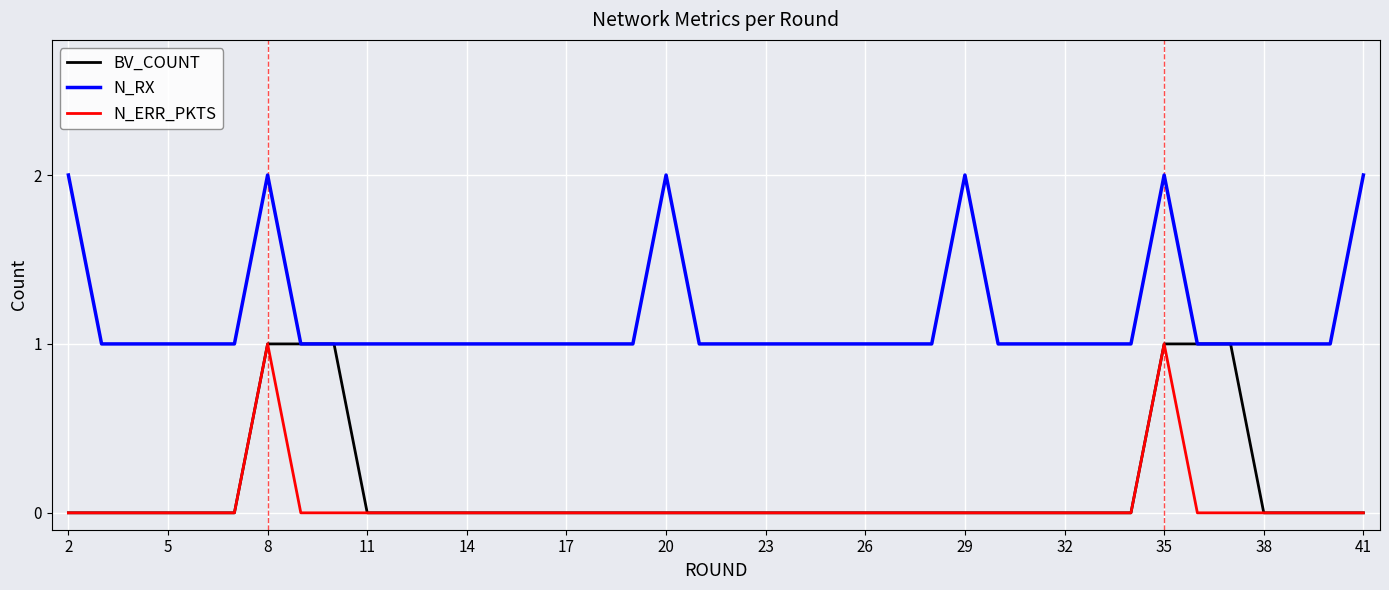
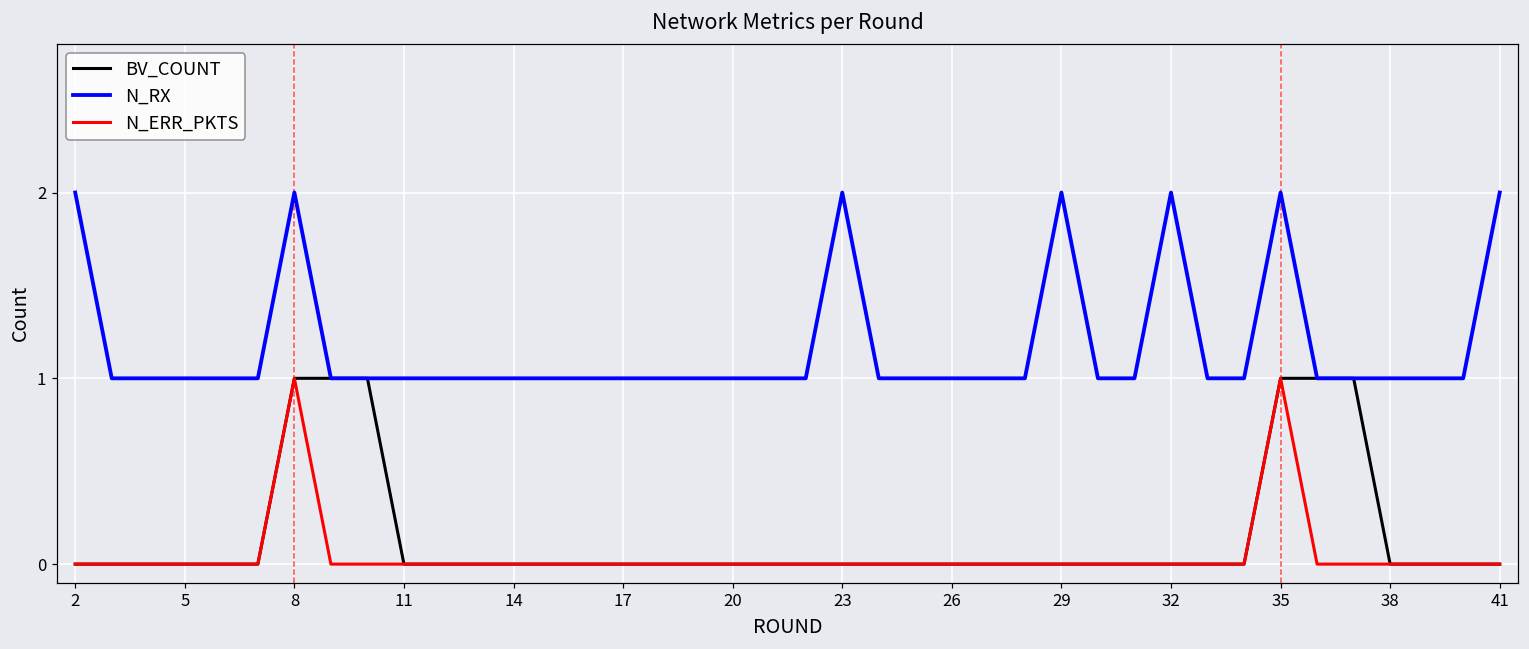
N_RX, 20: 2 -> 1
N_RX, 23: 1 -> 2
N_RX, 32: 1 -> 2
